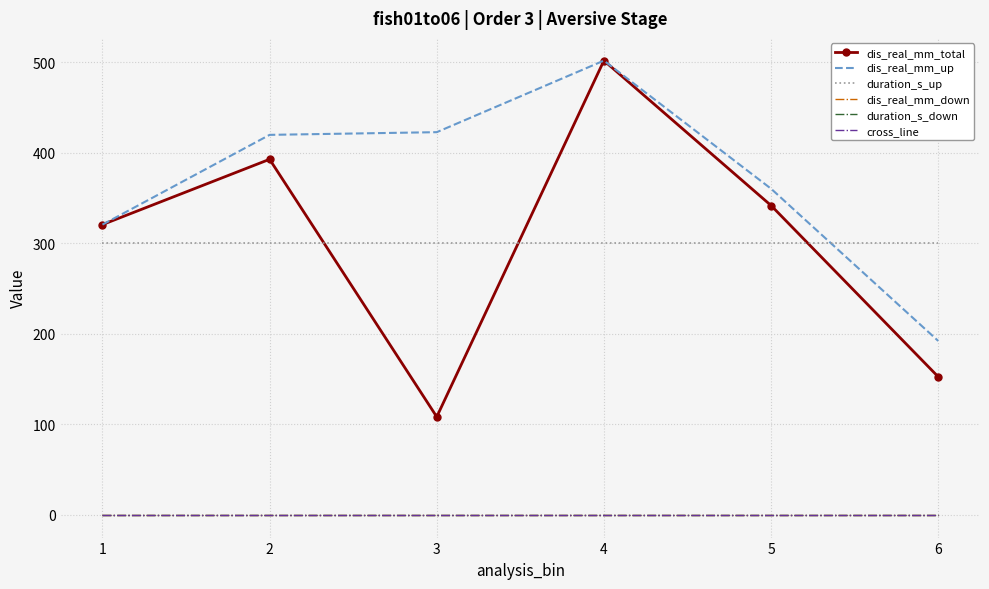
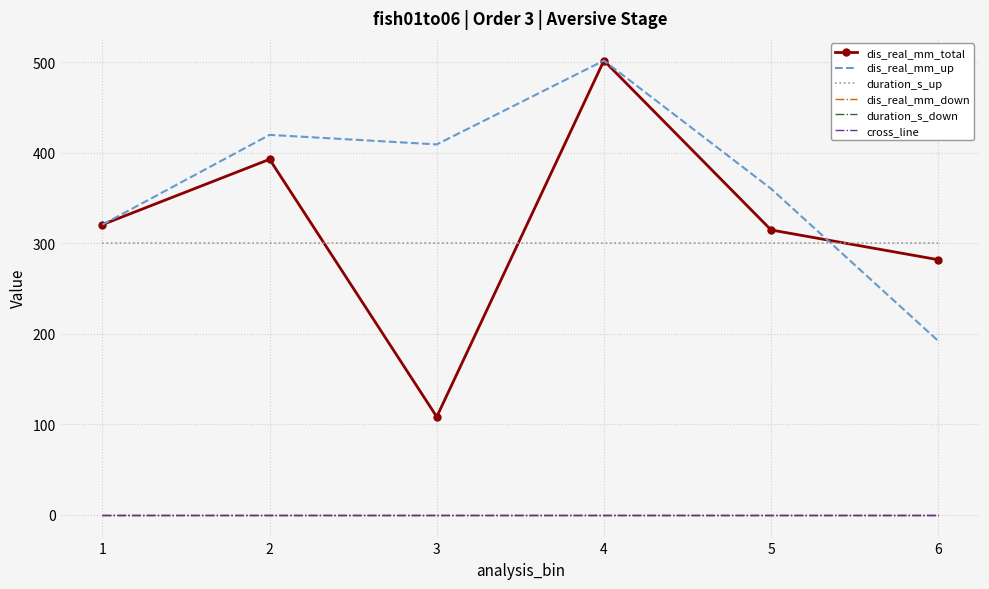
dis_real_mm_up, 3: 420 -> 410
dis_real_mm_total, 5: 340 -> 310
dis_real_mm_total, 6: 150 -> 280
